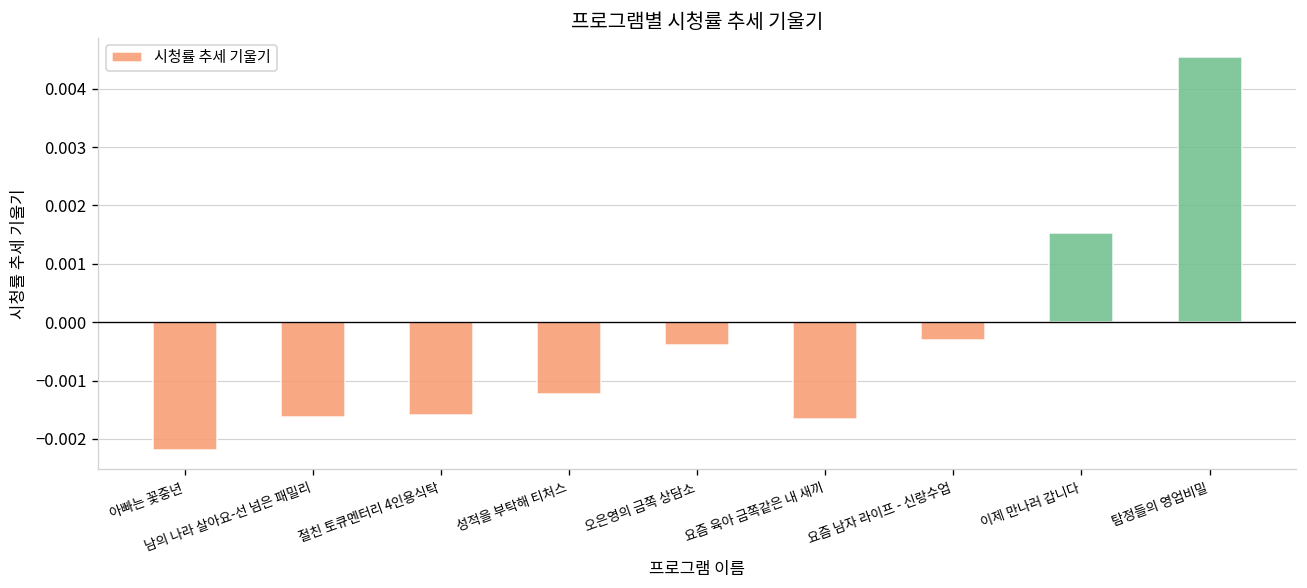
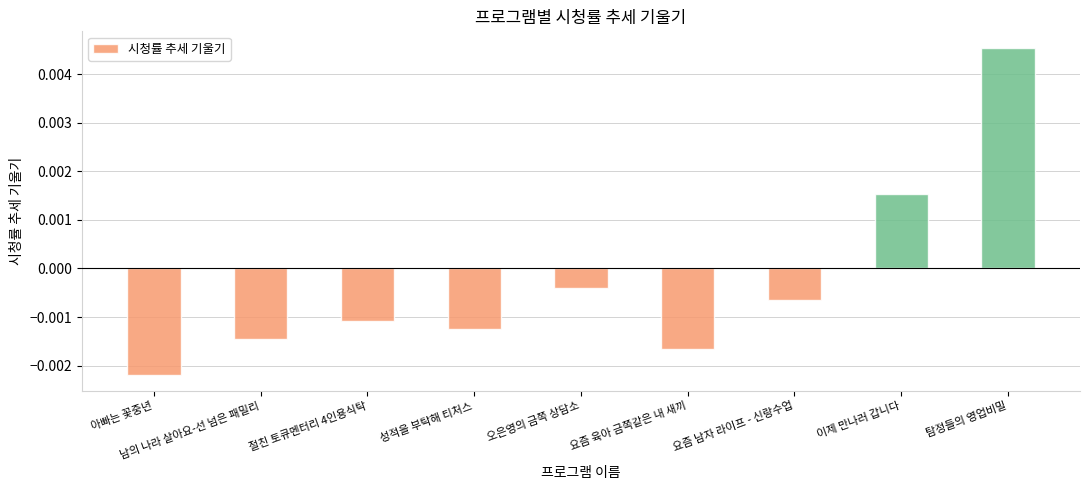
남의 나라 살아요-선 넘은 패밀리: -0.0016 -> -0.0015
절친 토큐멘터리 4인용식탁: -0.0016 -> -0.0011
요즘 남자 라이프 - 신랑수업: -0.0003 -> -0.0006
